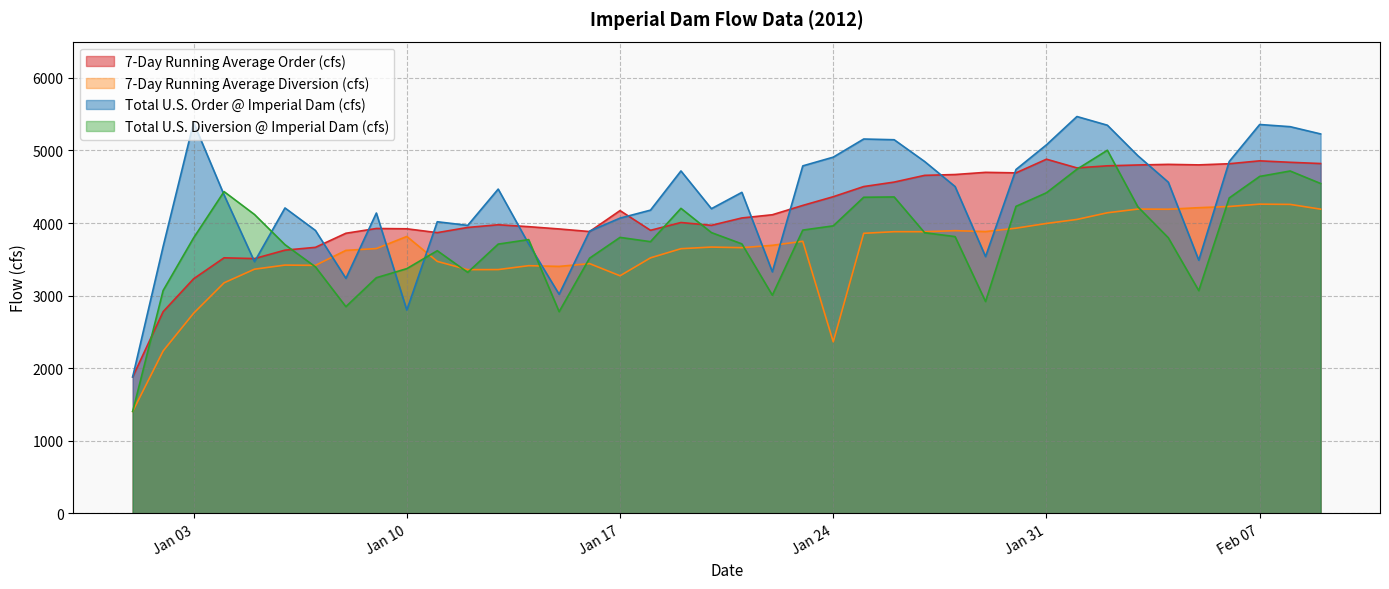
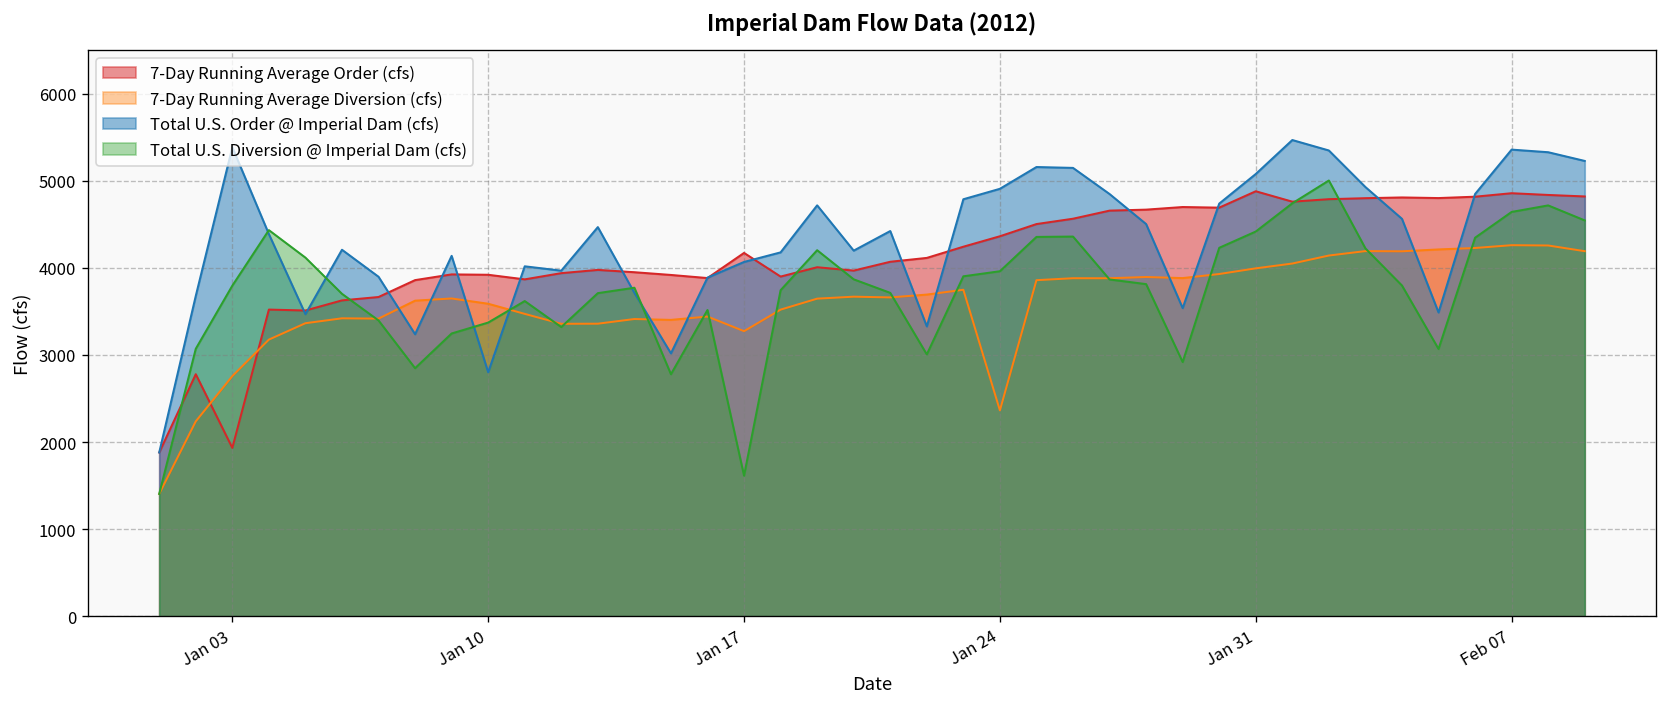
7-Day Running Average Order (cfs), Jan 03: 3200 -> 1900
7-Day Running Average Diversion (cfs), Jan 10: 3800 -> 3600
Total U.S. Diversion @ Imperial Dam (cfs), Jan 17: 3800 -> 1600
